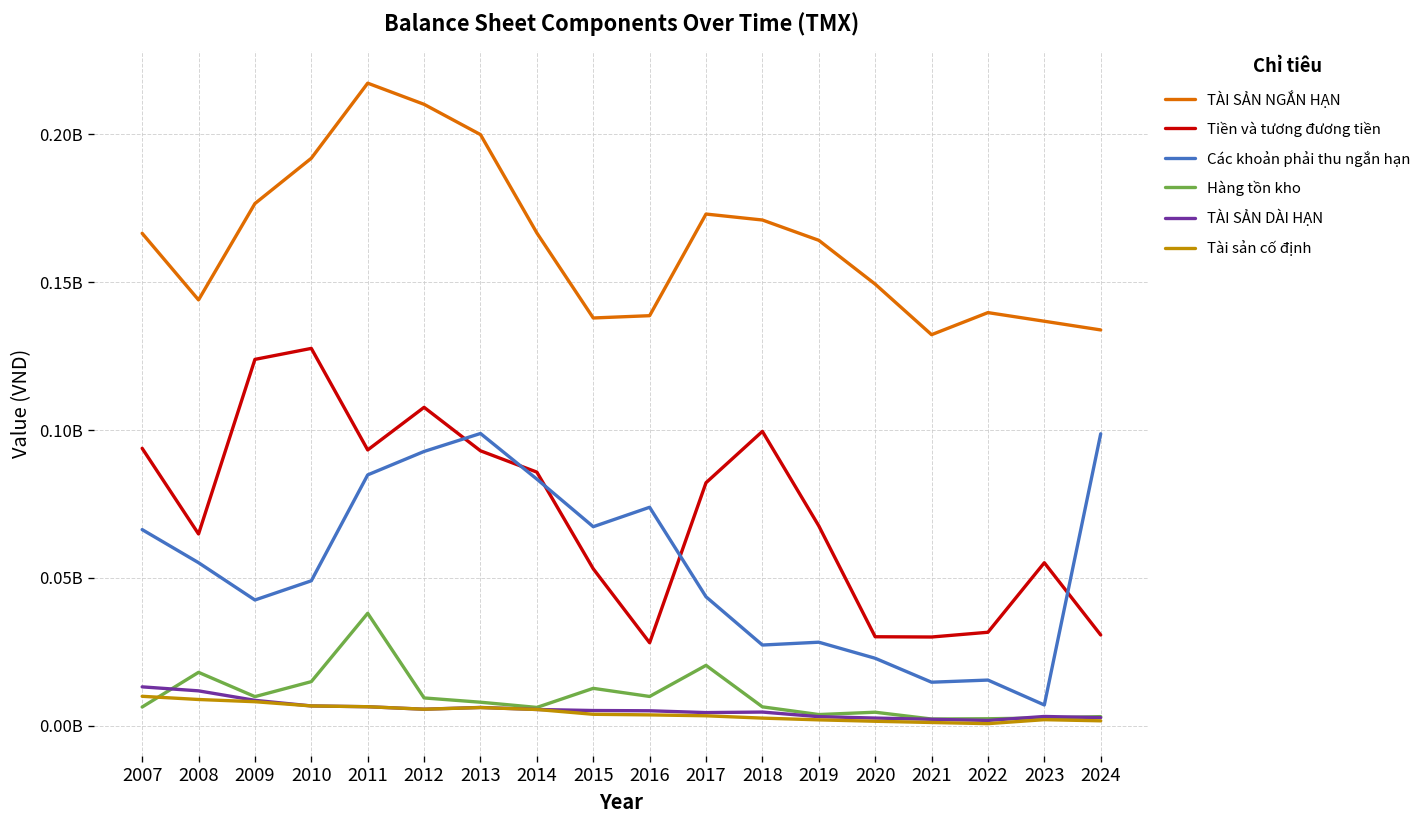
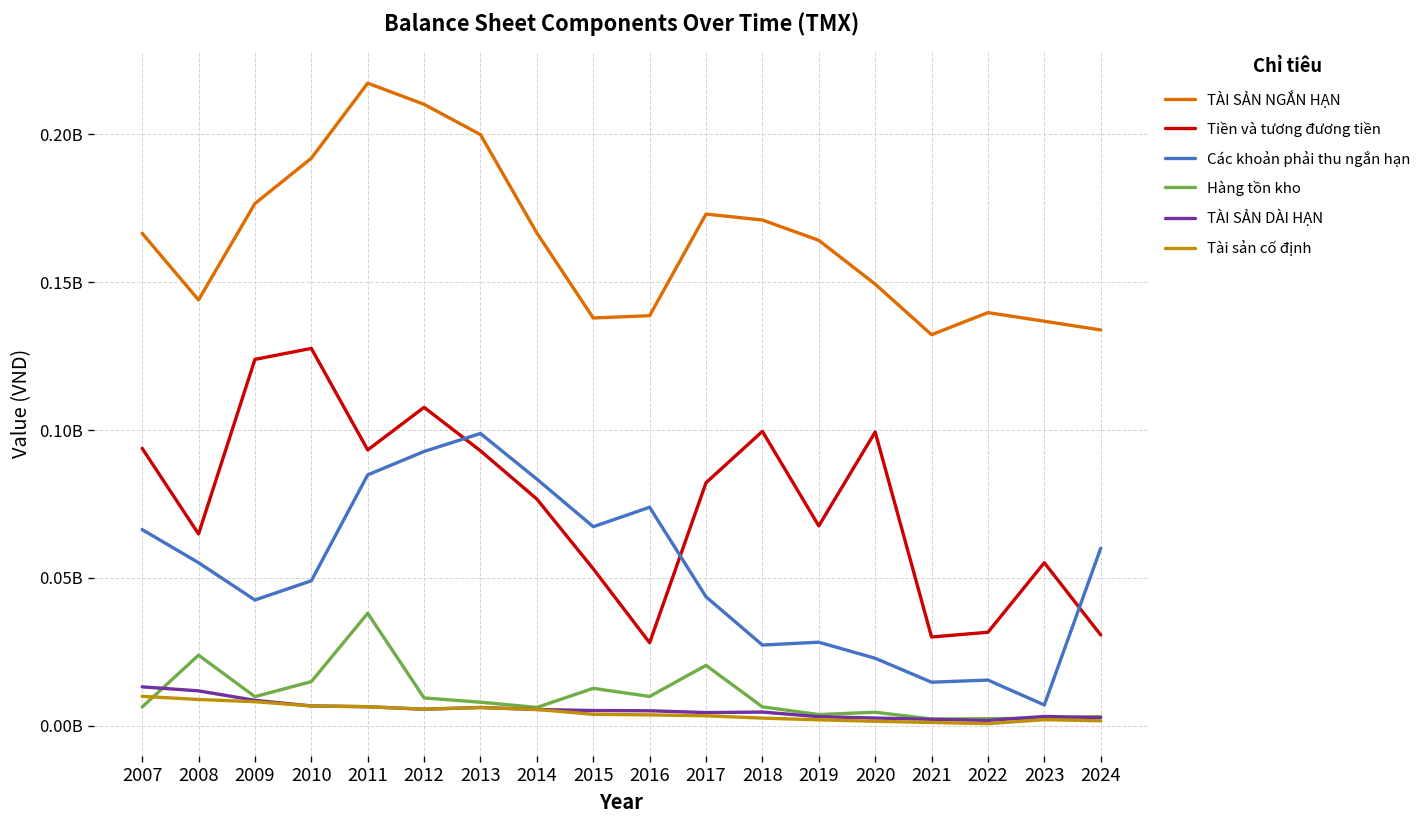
Hàng tồn kho, 2008: 18000000 -> 24000000
Tiền và tương đương tiền, 2014: 86000000 -> 77000000
Tiền và tương đương tiền, 2020: 30000000 -> 99000000
Các khoản phải thu ngắn hạn, 2024: 99000000 -> 60000000
